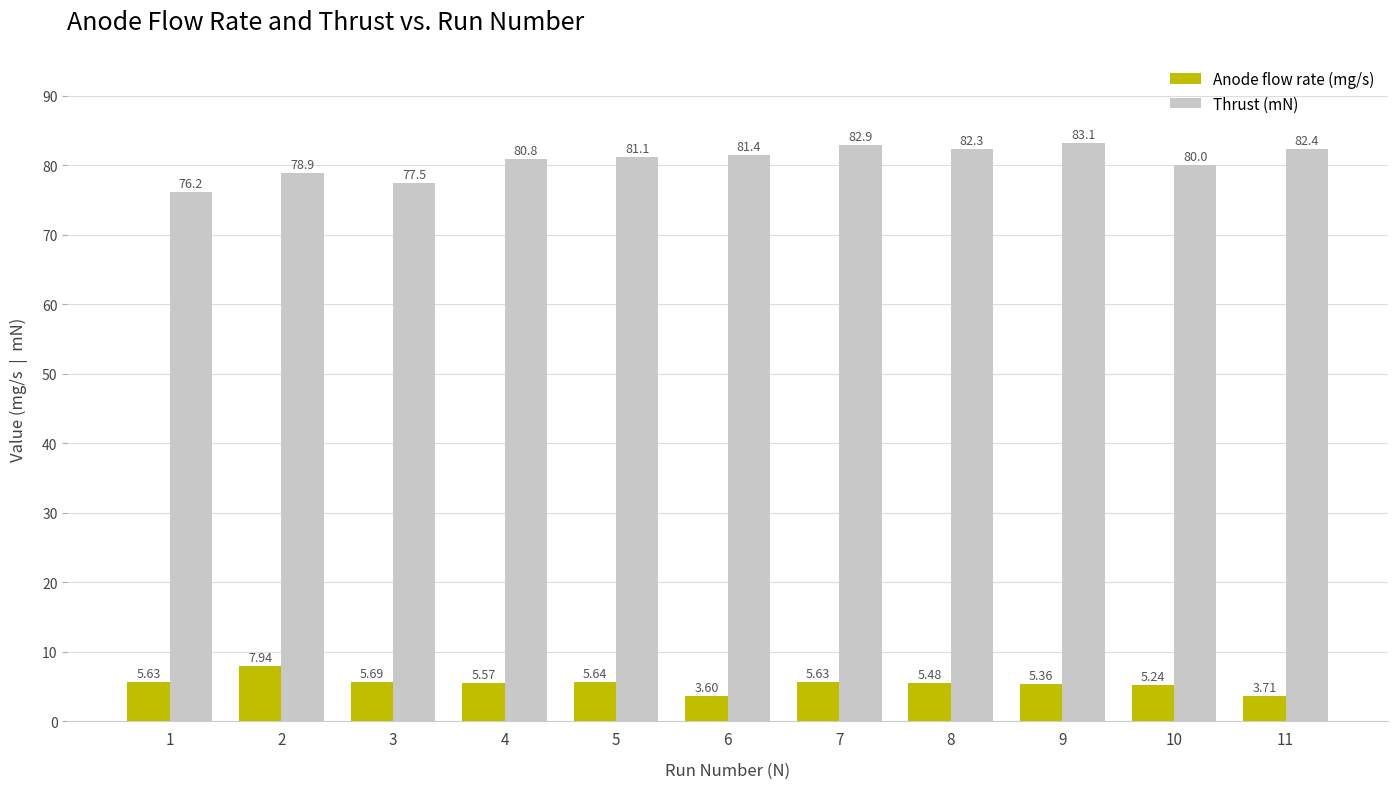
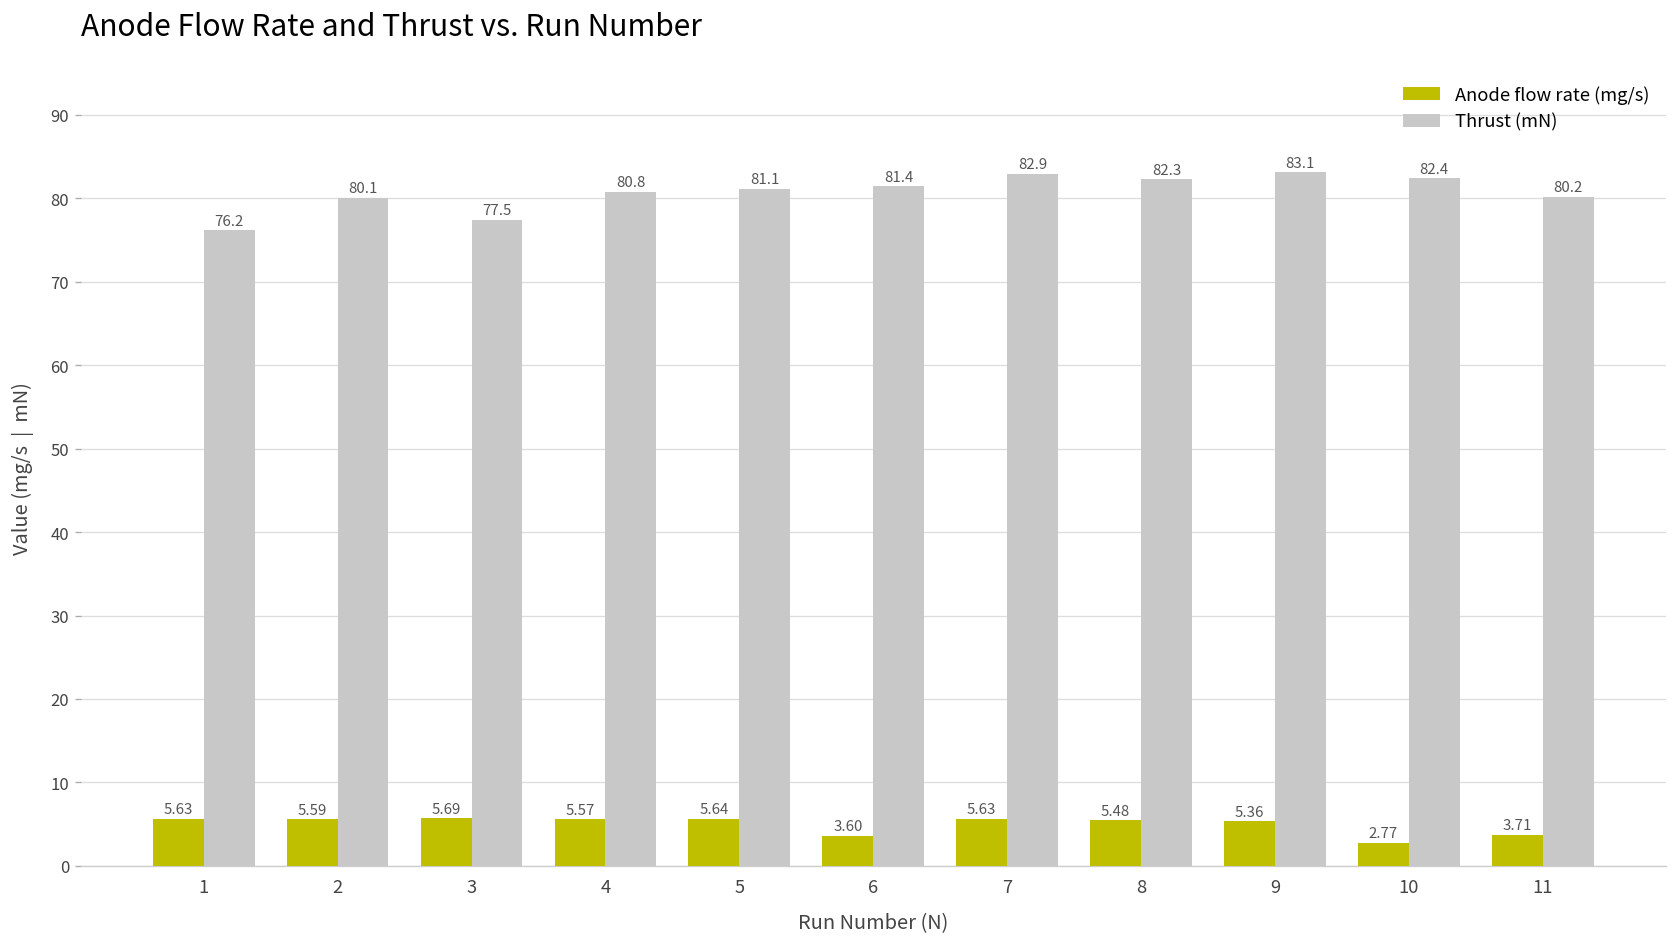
Anode flow rate (mg/s), 2: 7.94 -> 5.59
Thrust (mN), 2: 78.9 -> 80.1
Anode flow rate (mg/s), 10: 5.24 -> 2.77
Thrust (mN), 10: 80.0 -> 82.4
Thrust (mN), 11: 82.4 -> 80.2
